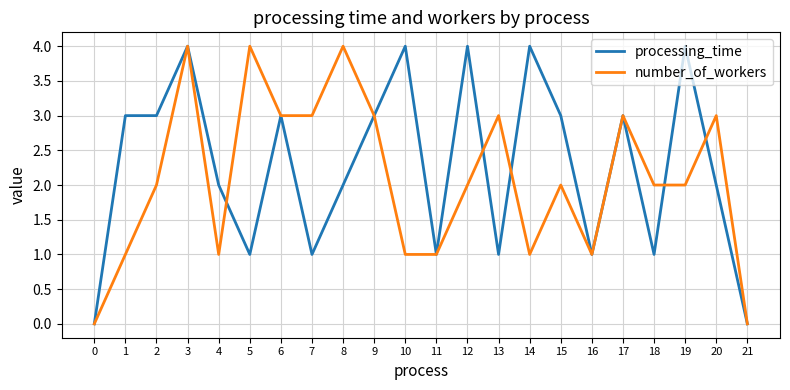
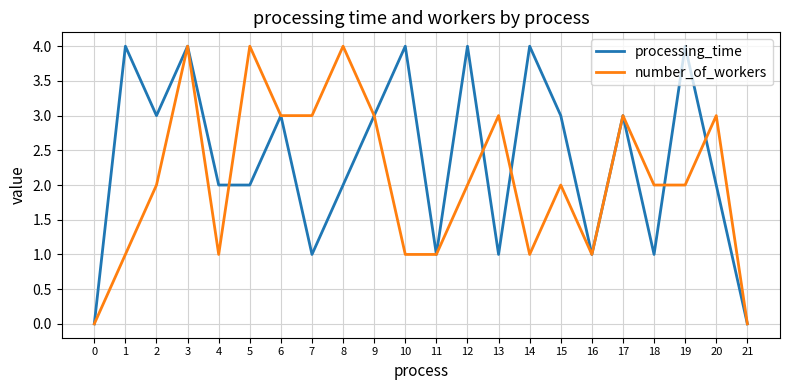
processing_time, 1: 3 -> 4
processing_time, 5: 1 -> 2
